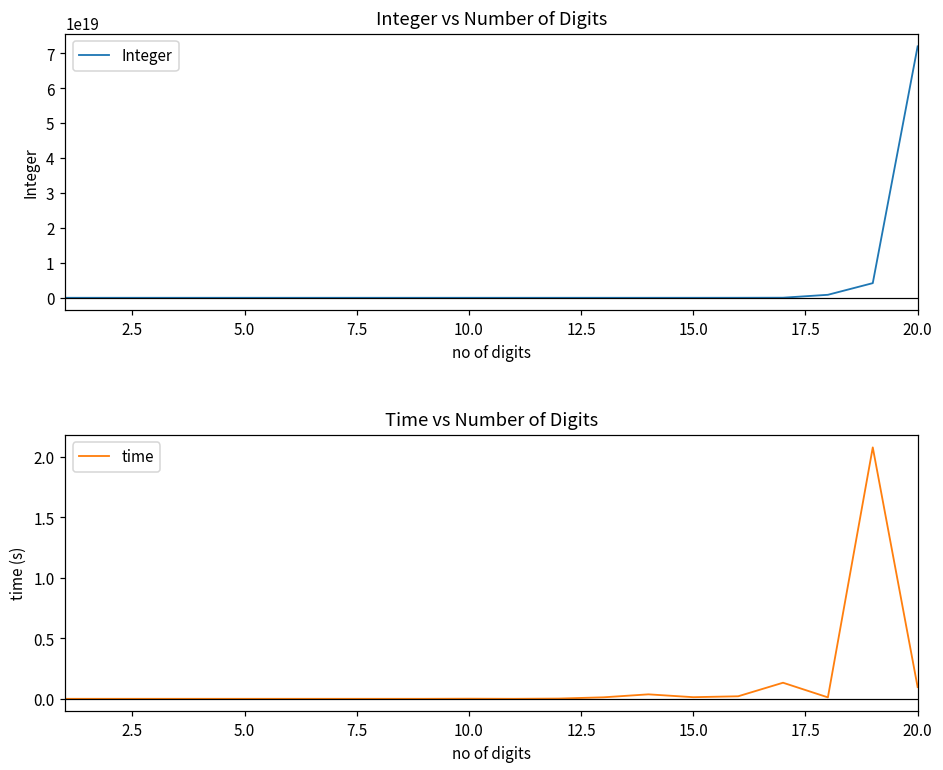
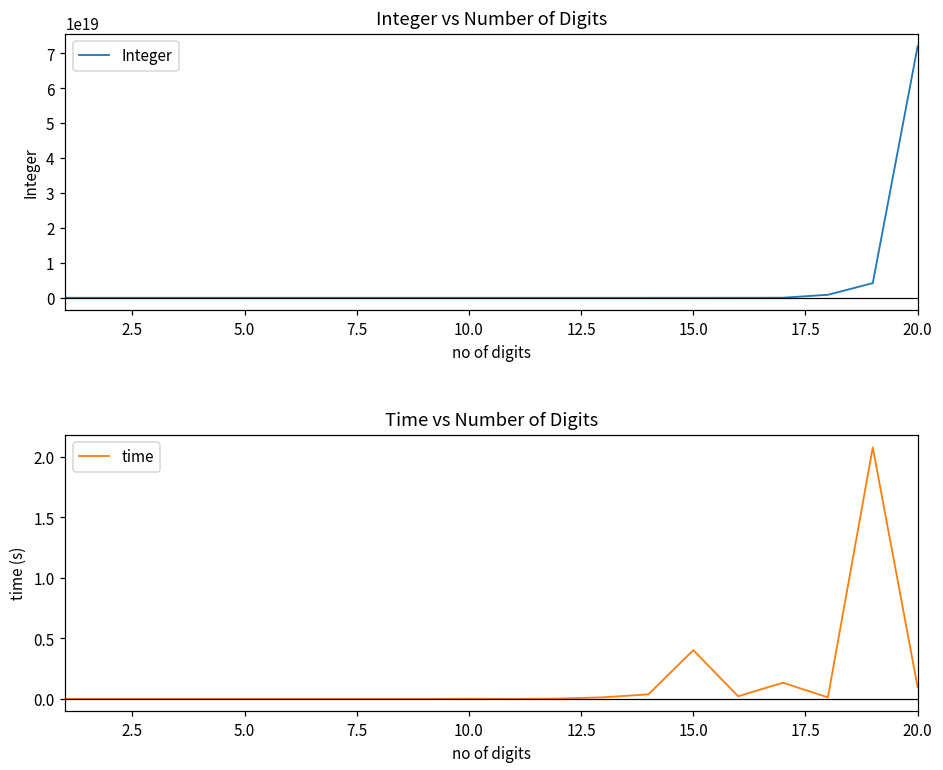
Time vs Number of Digits, 15.0: 0.01 -> 0.40
